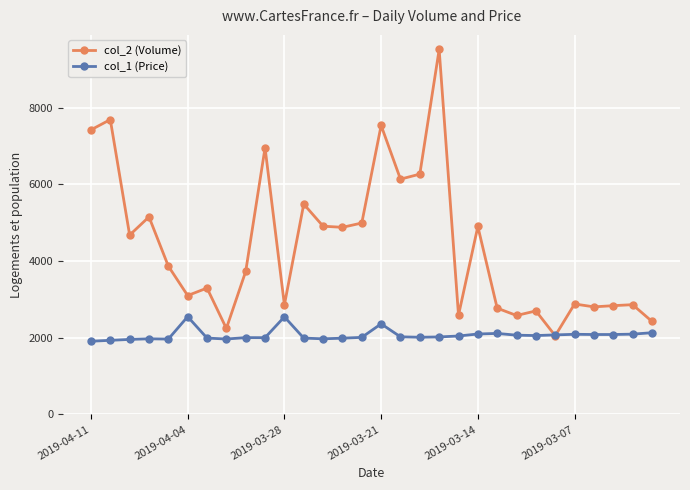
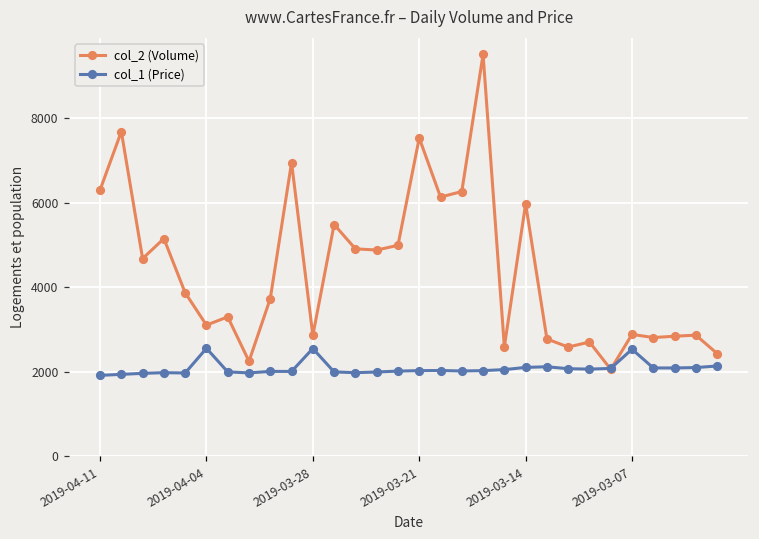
col_2 (Volume), 2019-04-11: 7400 -> 6300
col_1 (Price), 2019-03-21: 2400 -> 2000
col_2 (Volume), 2019-03-14: 4900 -> 6000
col_1 (Price), 2019-03-07: 2100 -> 2500
